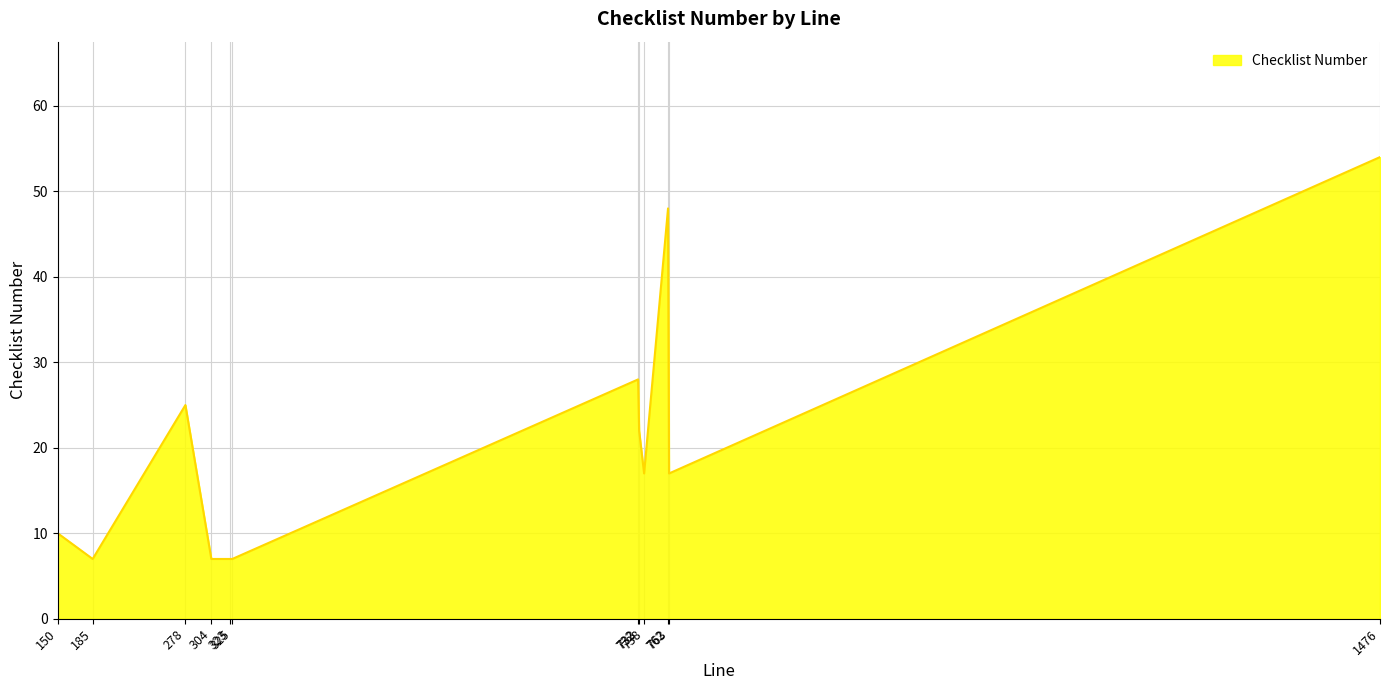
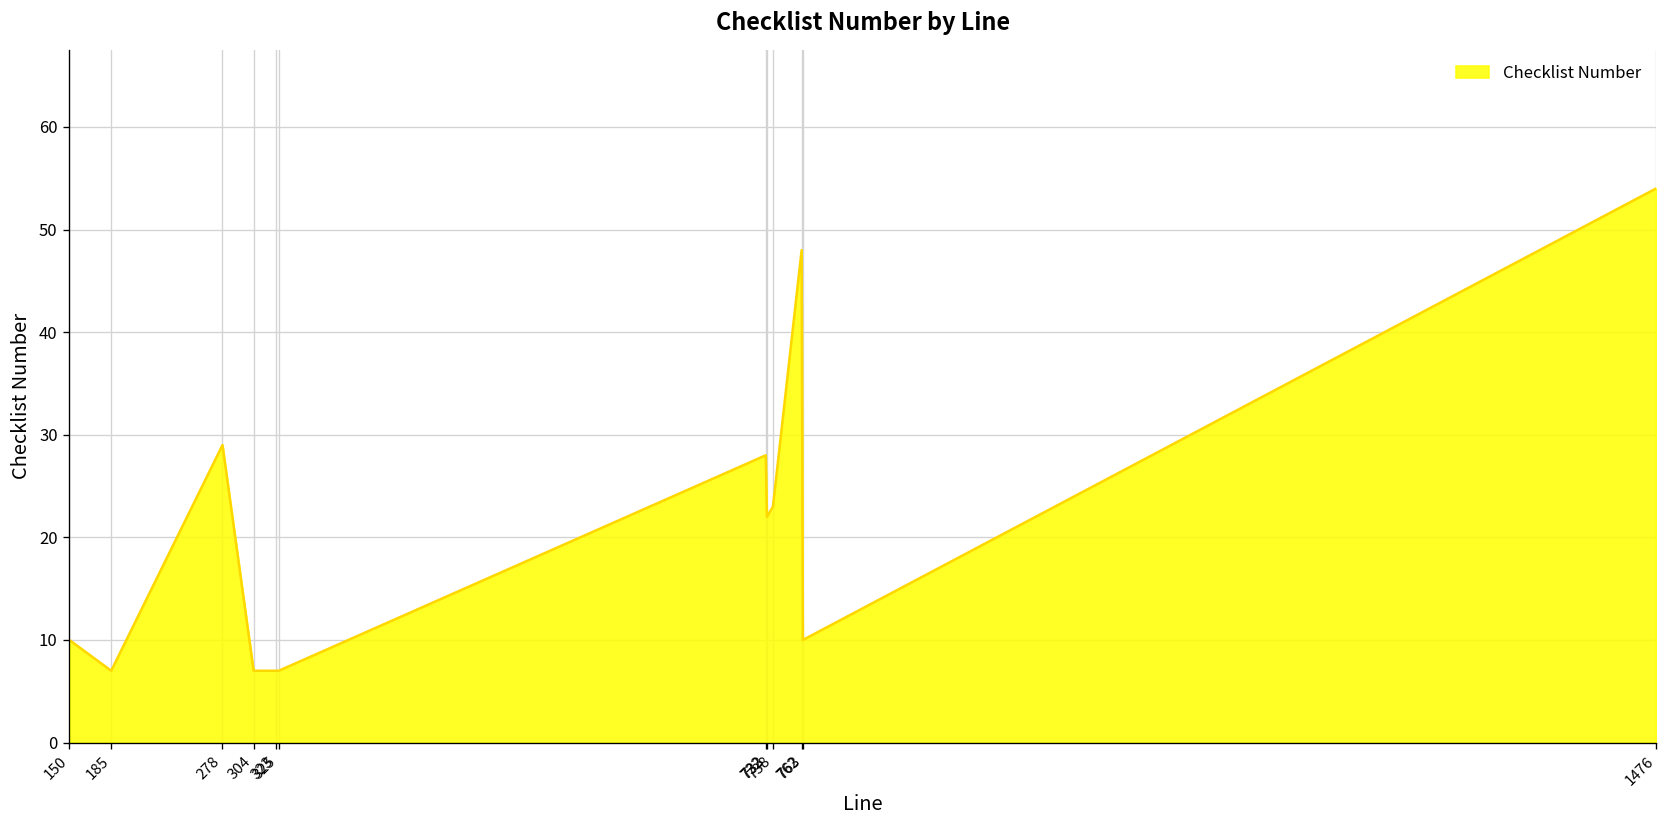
278: 25 -> 29
738: 17 -> 23
763: 17 -> 10
